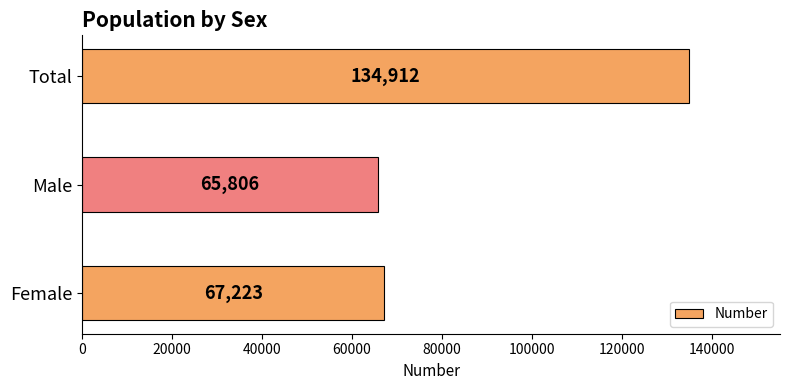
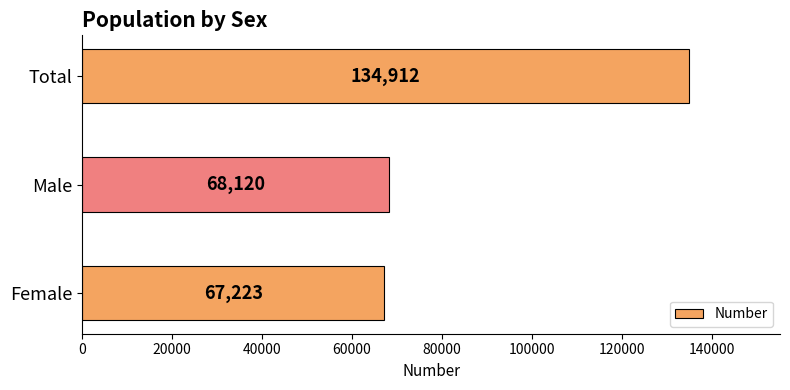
Male: 65,806 -> 68,120
